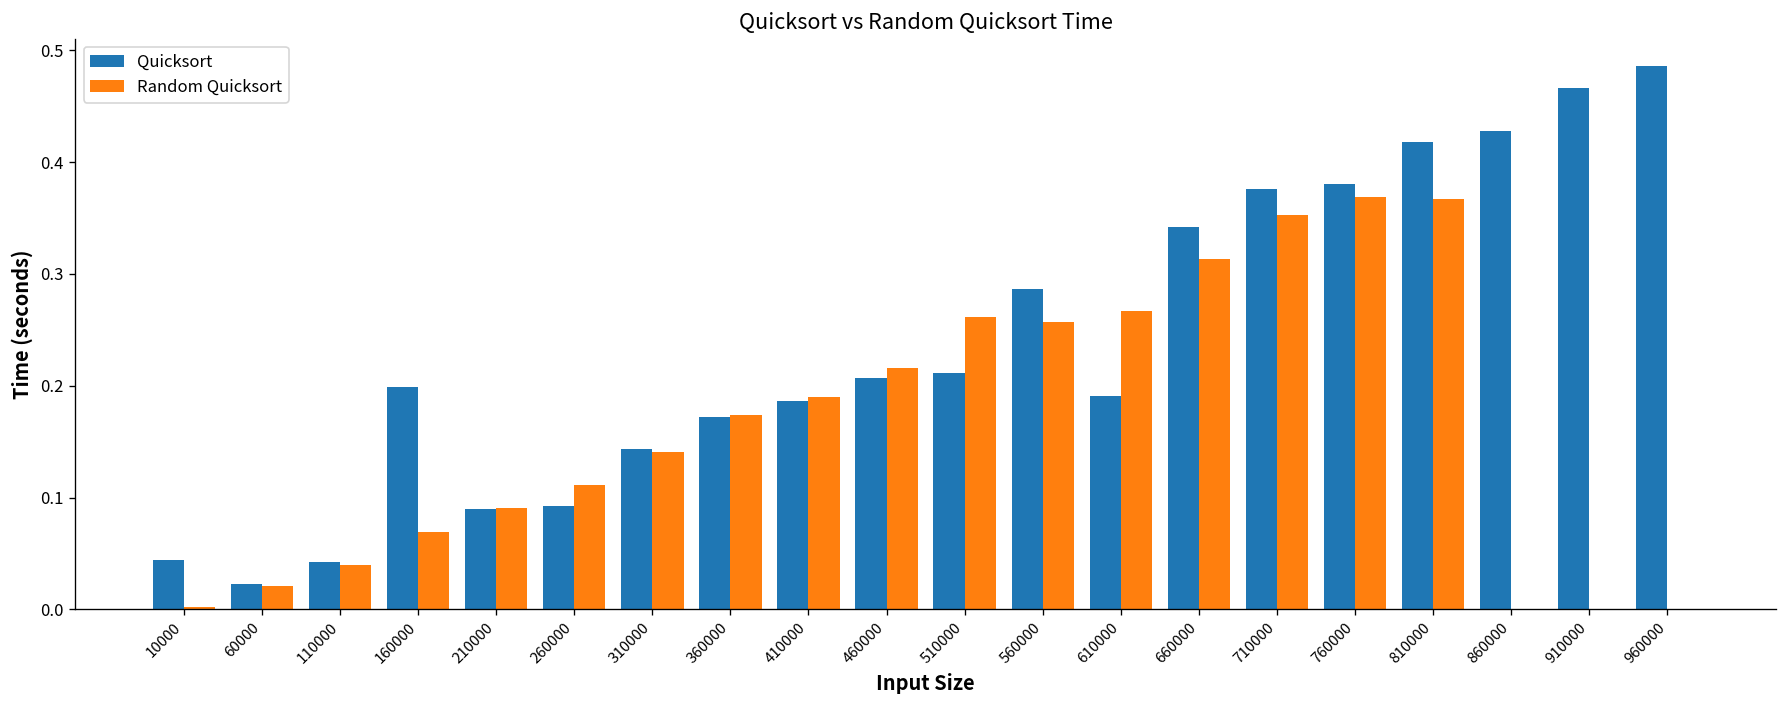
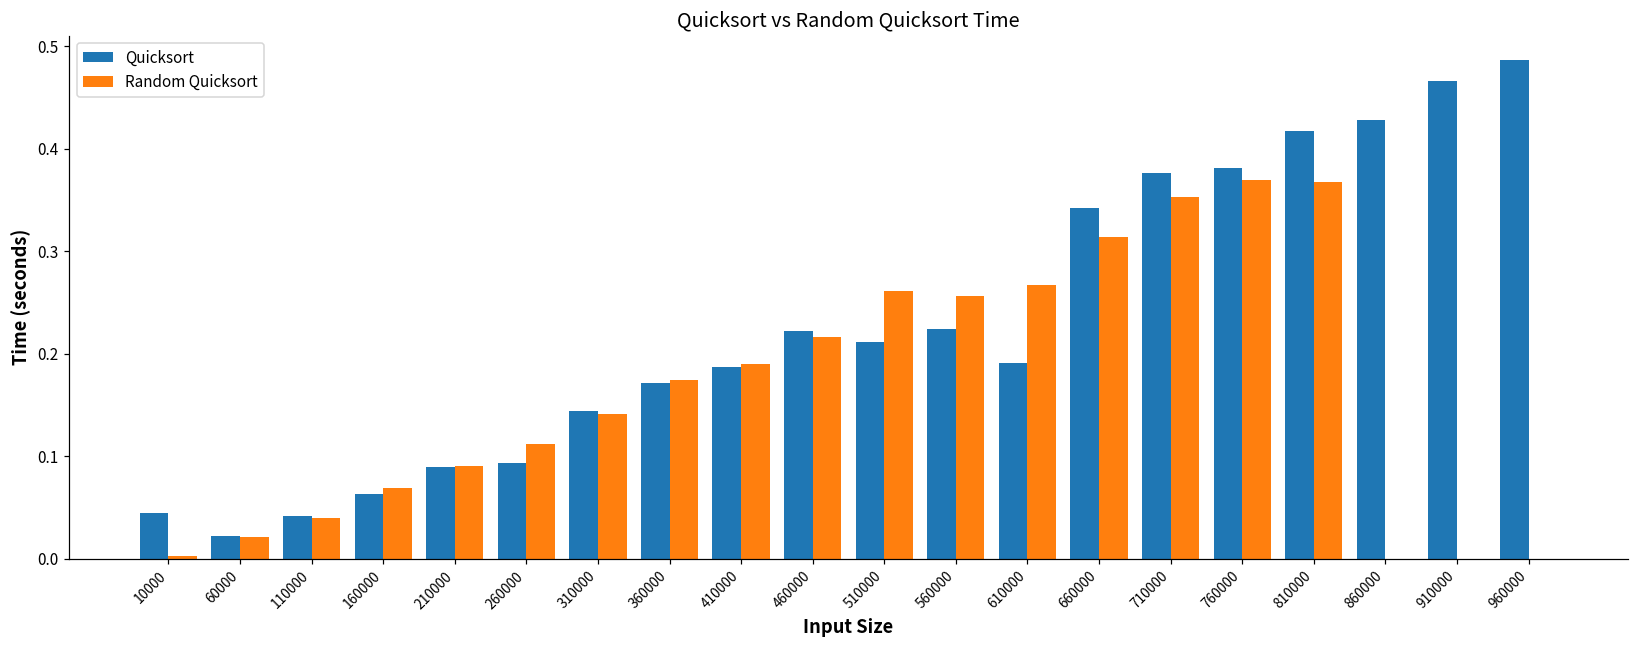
Quicksort, 160000: 0.20 -> 0.06
Quicksort, 460000: 0.21 -> 0.22
Quicksort, 560000: 0.29 -> 0.22
